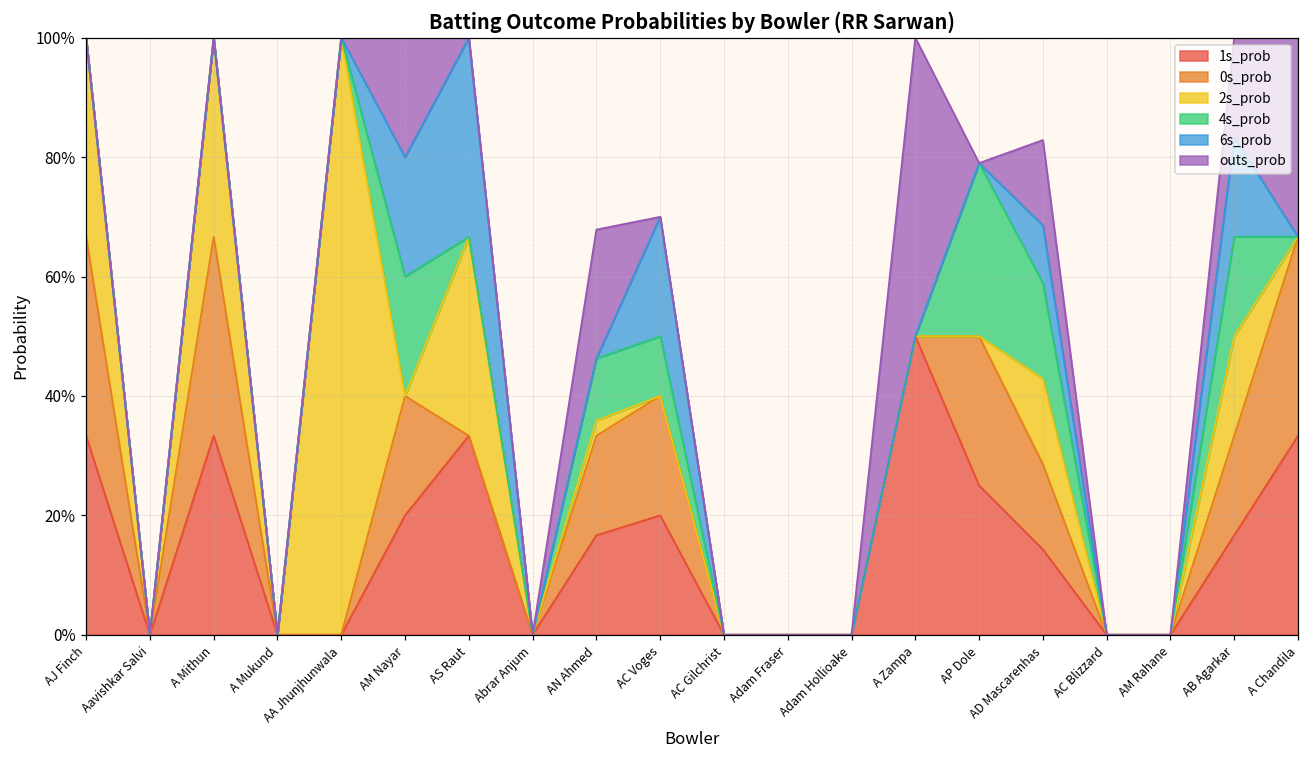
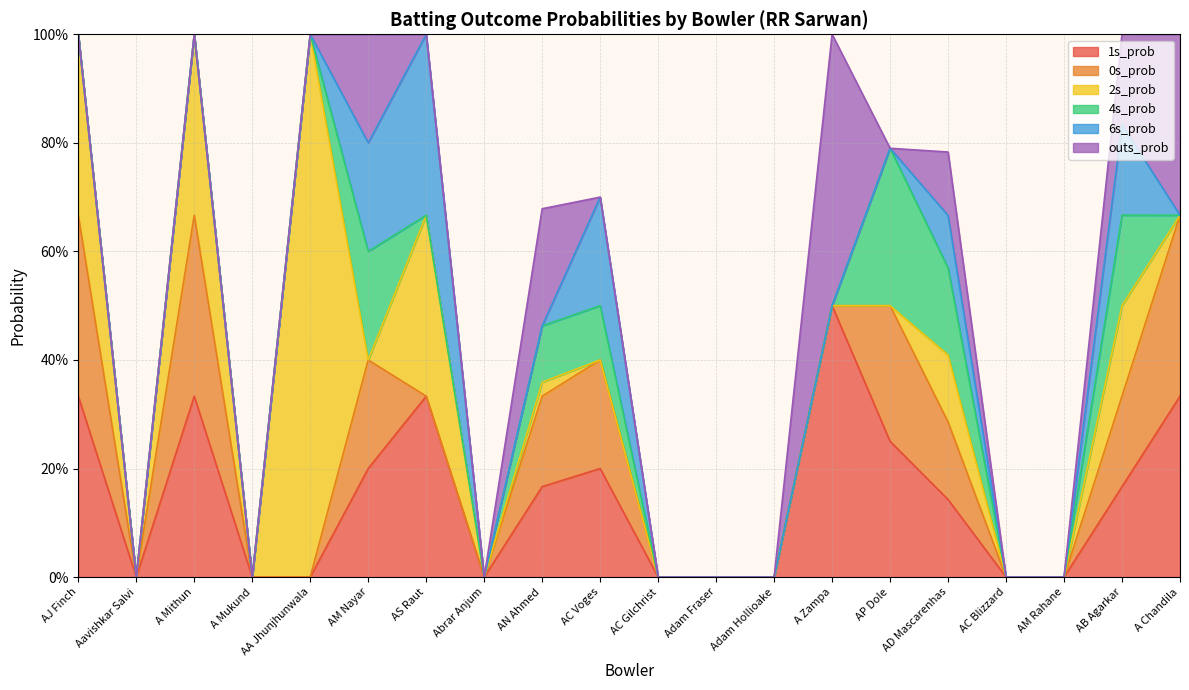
2s_prob, AD Mascarenhas: 14% -> 12%
outs_prob, AD Mascarenhas: 14% -> 12%
